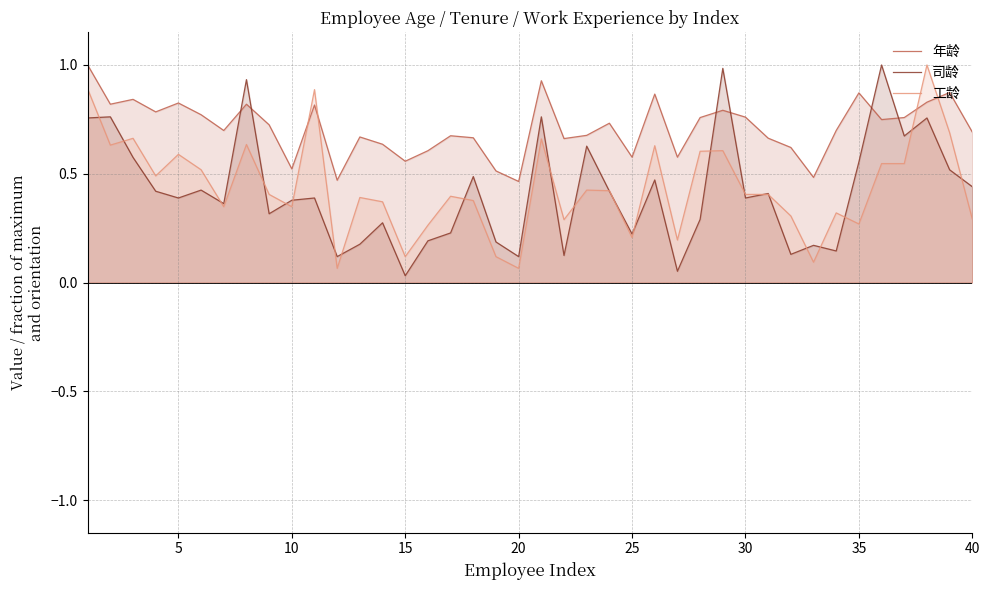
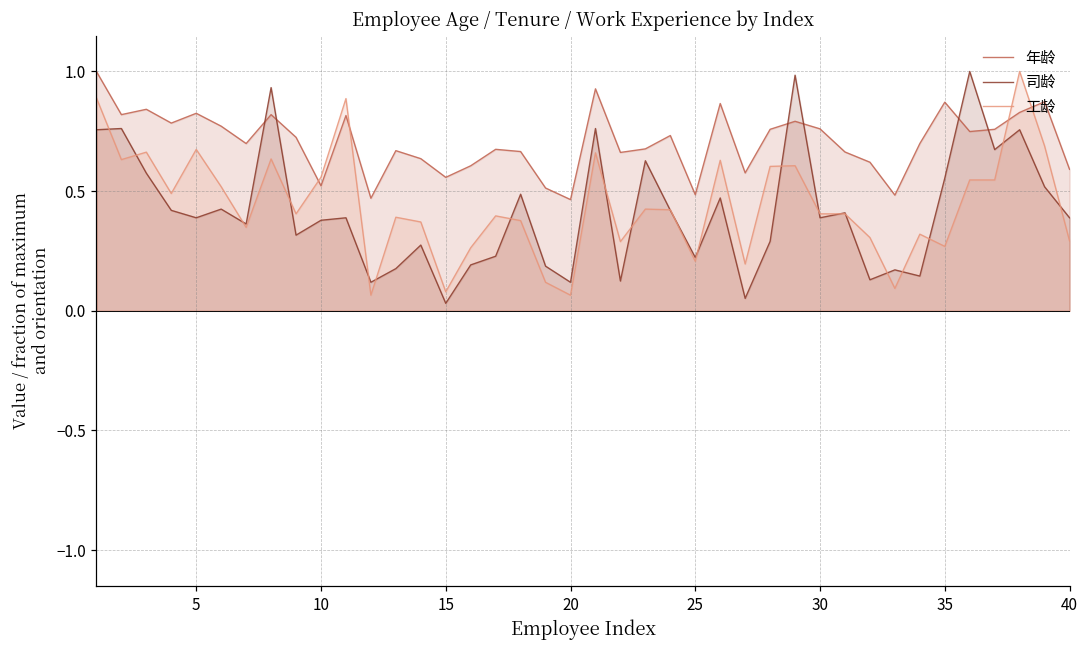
工龄, 5: 0.59 -> 0.67
工龄, 10: 0.35 -> 0.56
工龄, 15: 0.12 -> 0.08
年龄, 25: 0.58 -> 0.49
年龄, 40: 0.69 -> 0.59
司龄, 40: 0.44 -> 0.39
